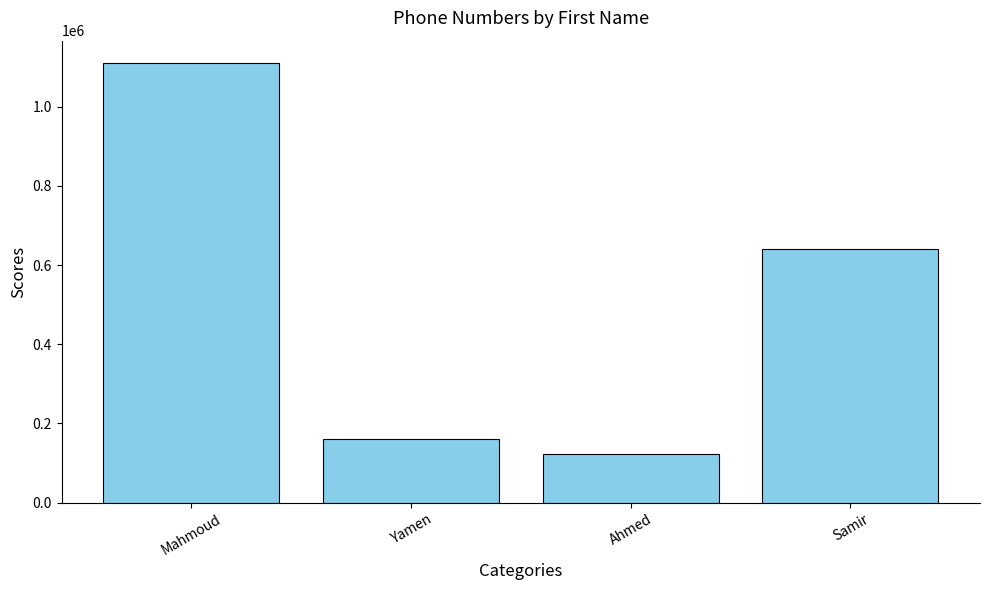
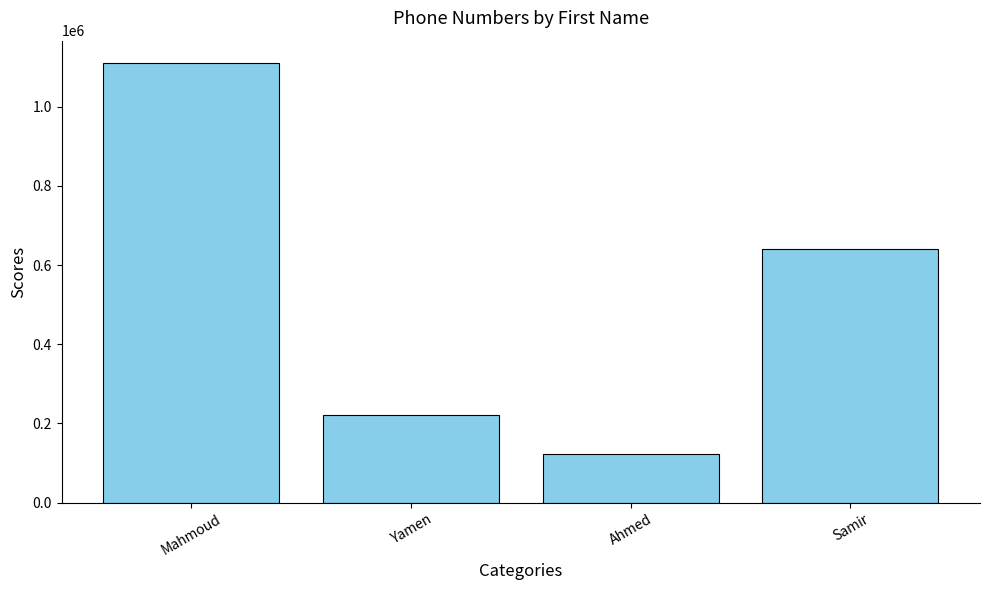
Yamen: 160000 -> 220000
